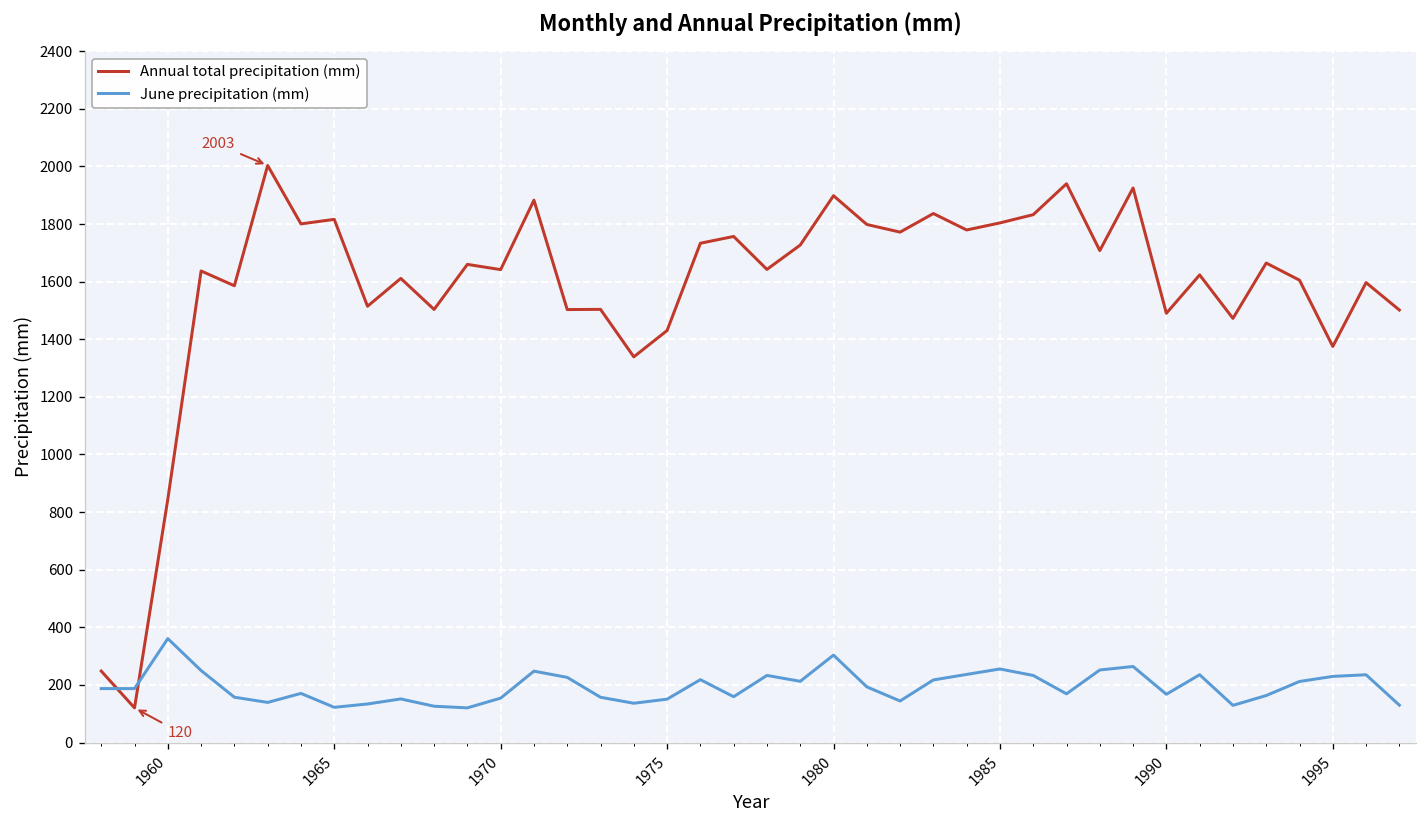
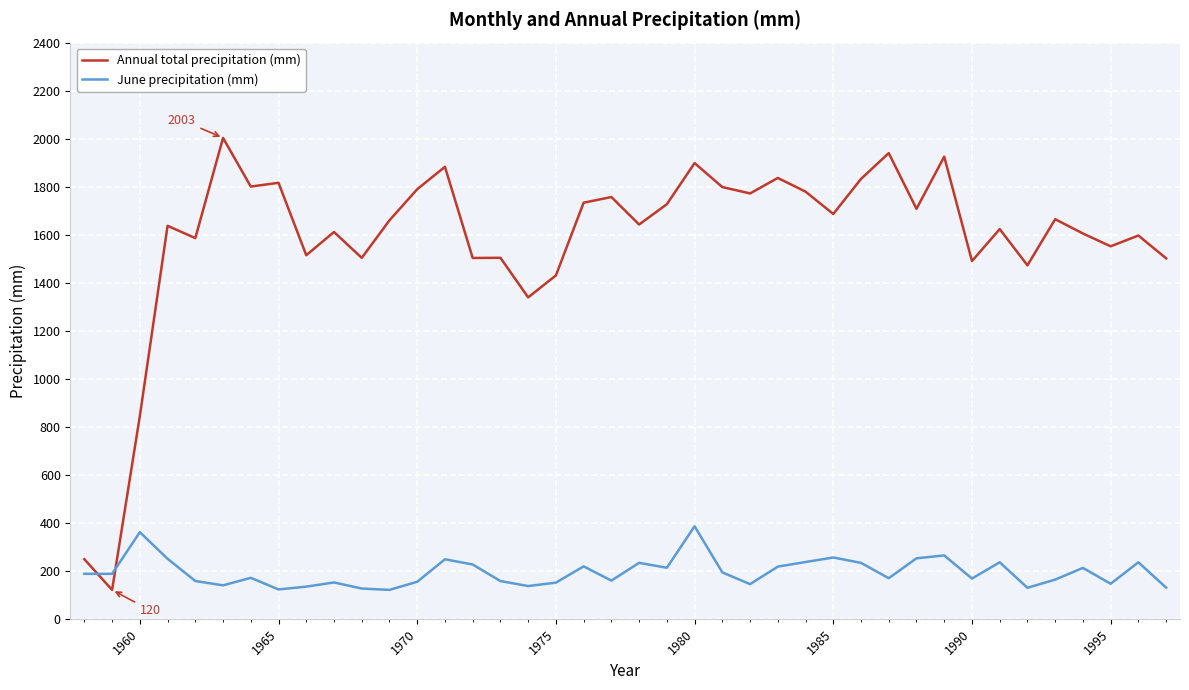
Annual total precipitation (mm), 1970: 1640 -> 1790
June precipitation (mm), 1980: 300 -> 390
Annual total precipitation (mm), 1985: 1800 -> 1690
Annual total precipitation (mm), 1995: 1380 -> 1550
June precipitation (mm), 1995: 230 -> 150
